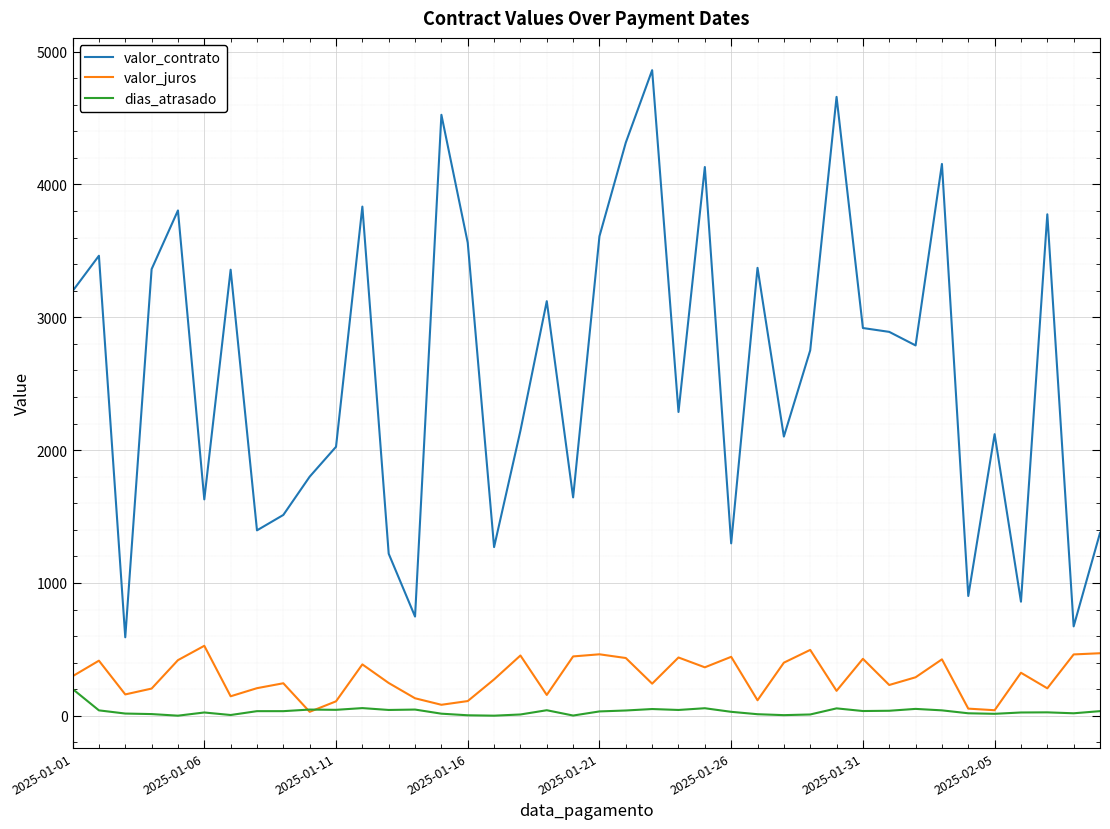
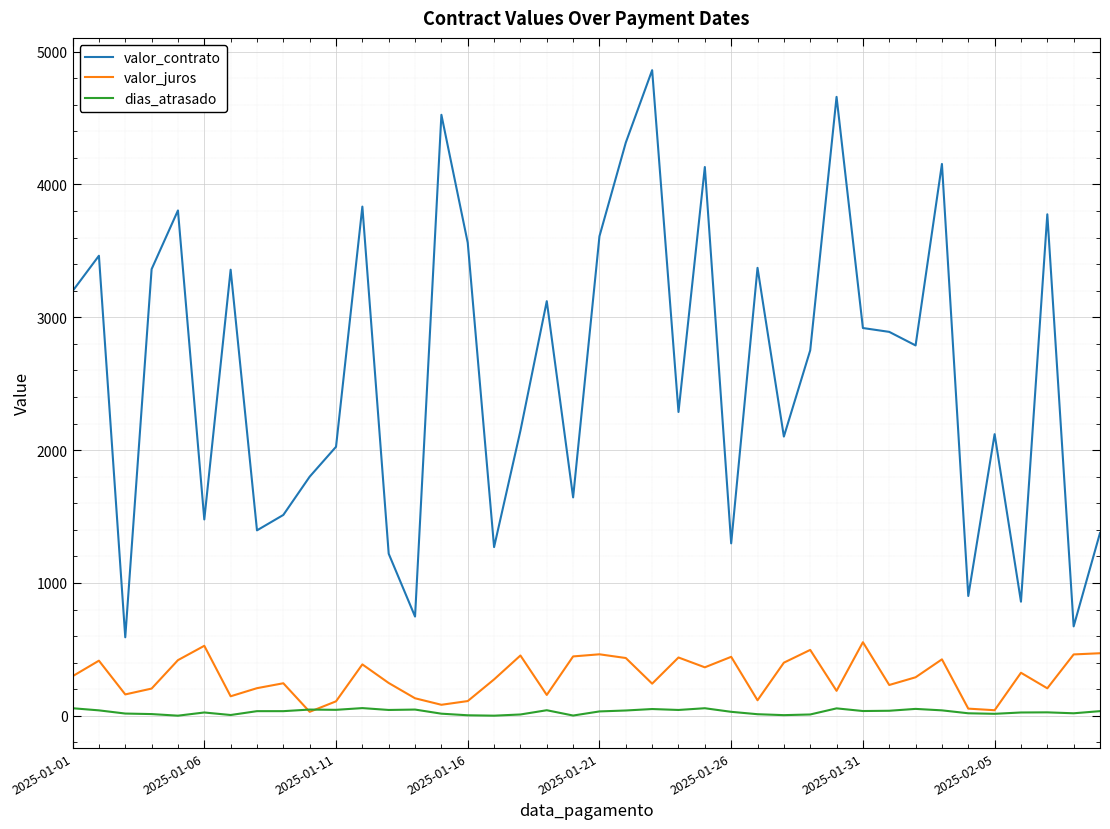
dias_atrasado, 2025-01-01: 200 -> 60
valor_contrato, 2025-01-06: 1630 -> 1480
valor_juros, 2025-01-31: 430 -> 550
